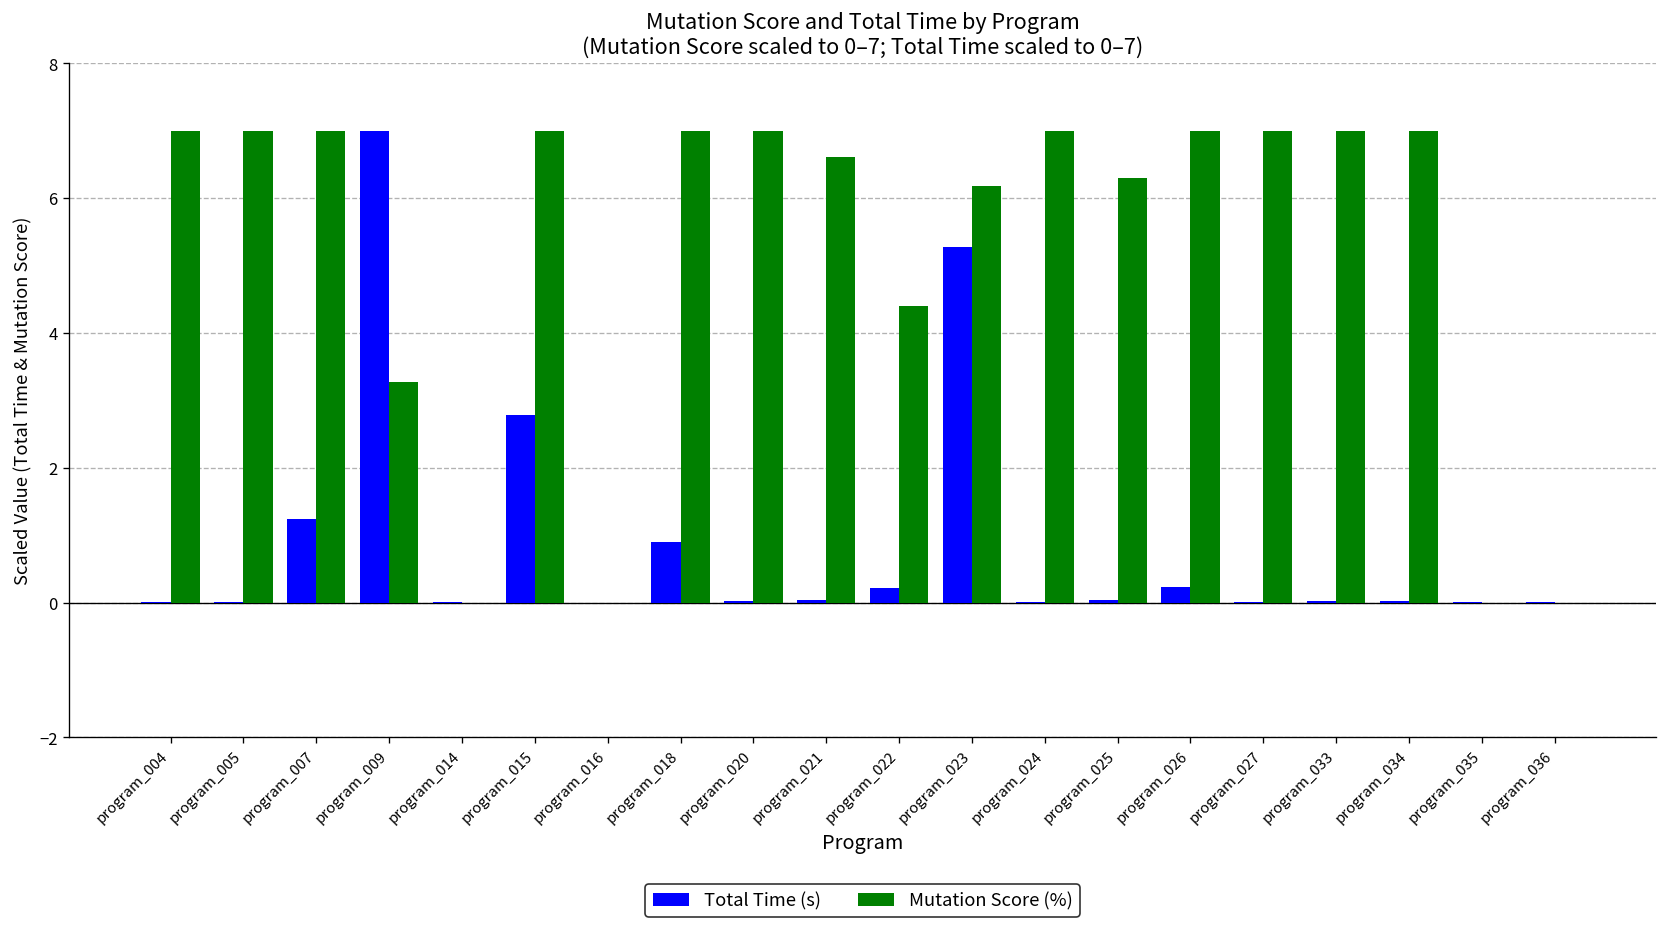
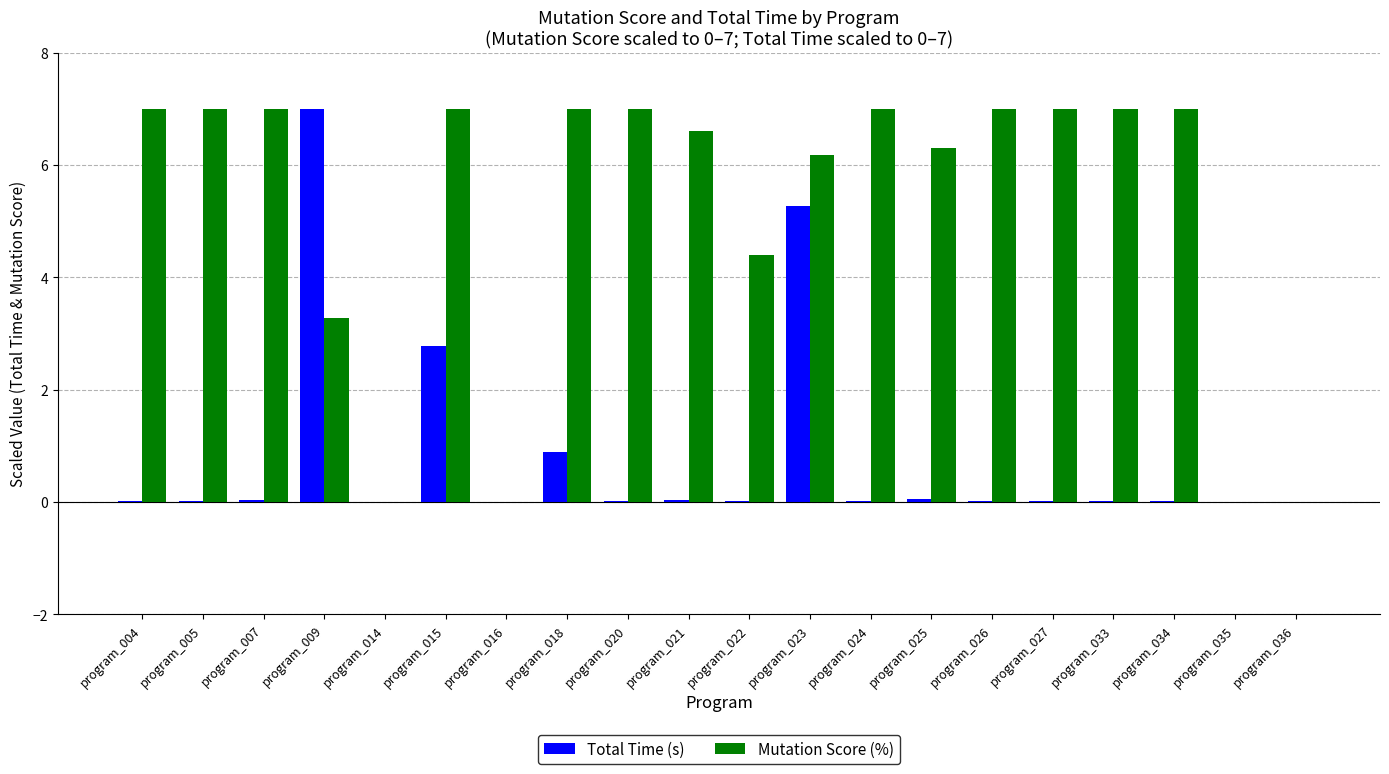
Total Time (s), program_007: 1.2 -> 0.0
Total Time (s), program_022: 0.2 -> 0.0
Total Time (s), program_026: 0.2 -> 0.0
